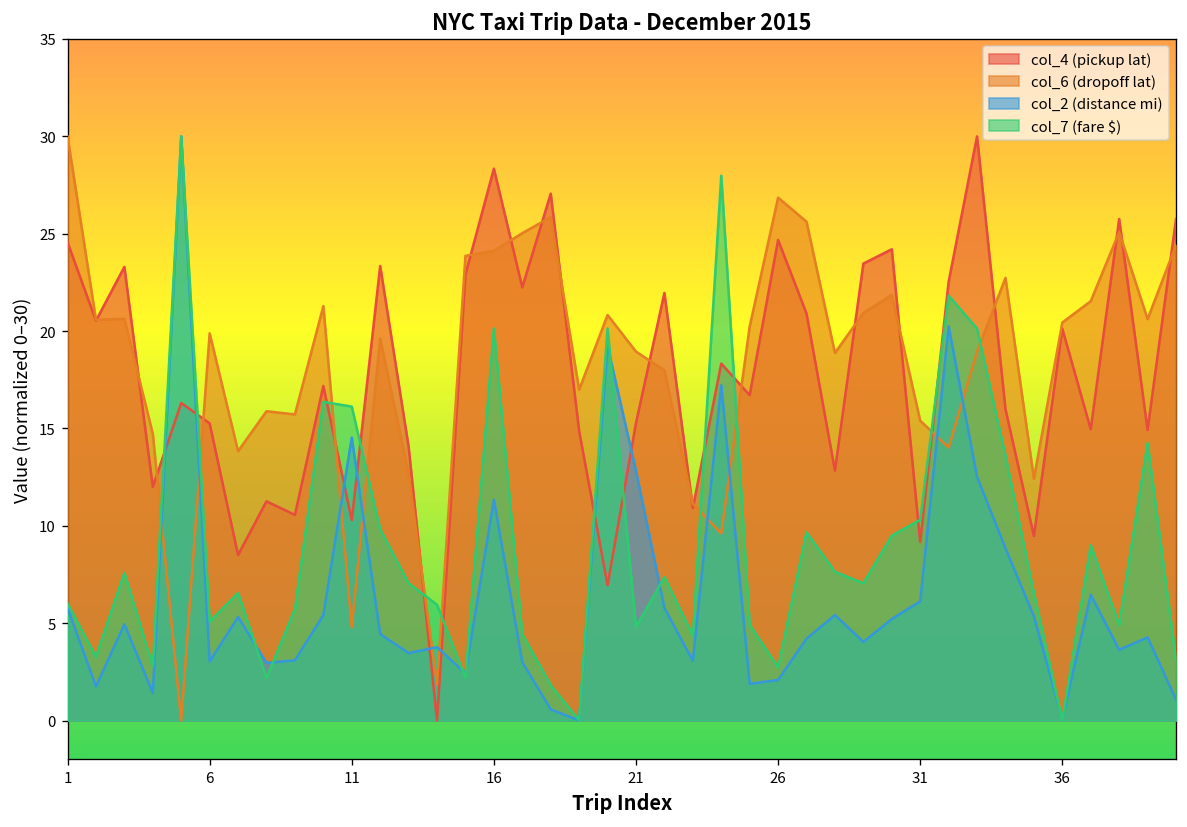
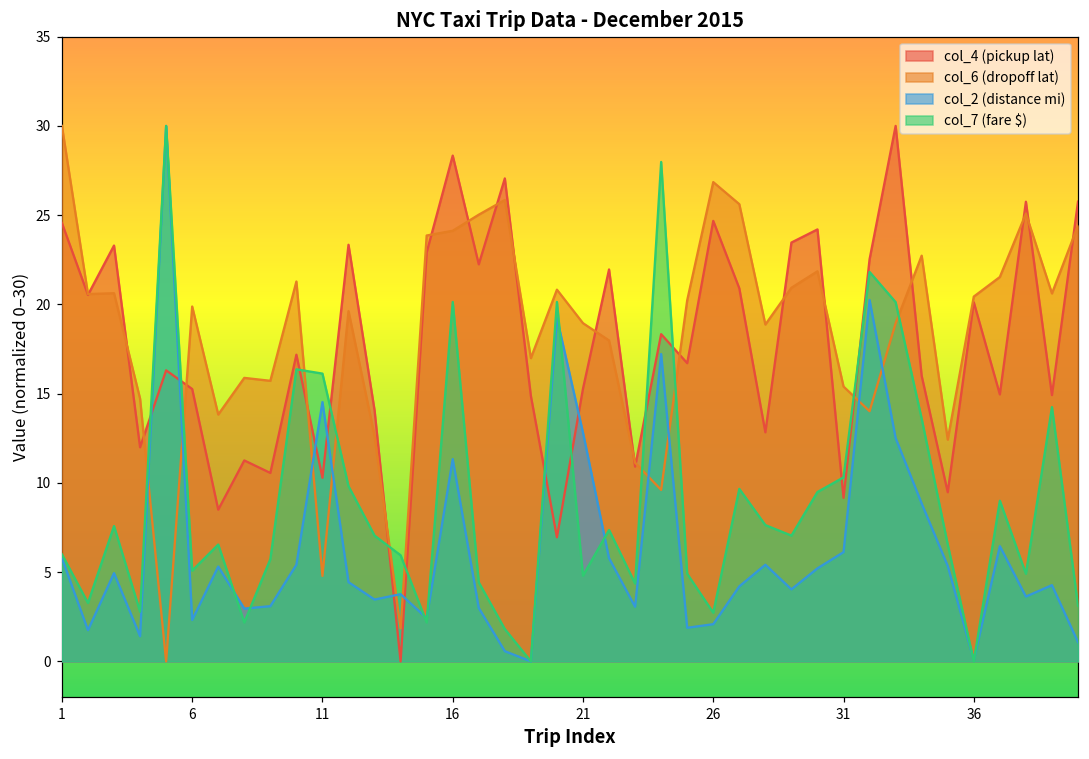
col_2 (distance mi), 6: 3.0 -> 2.3
